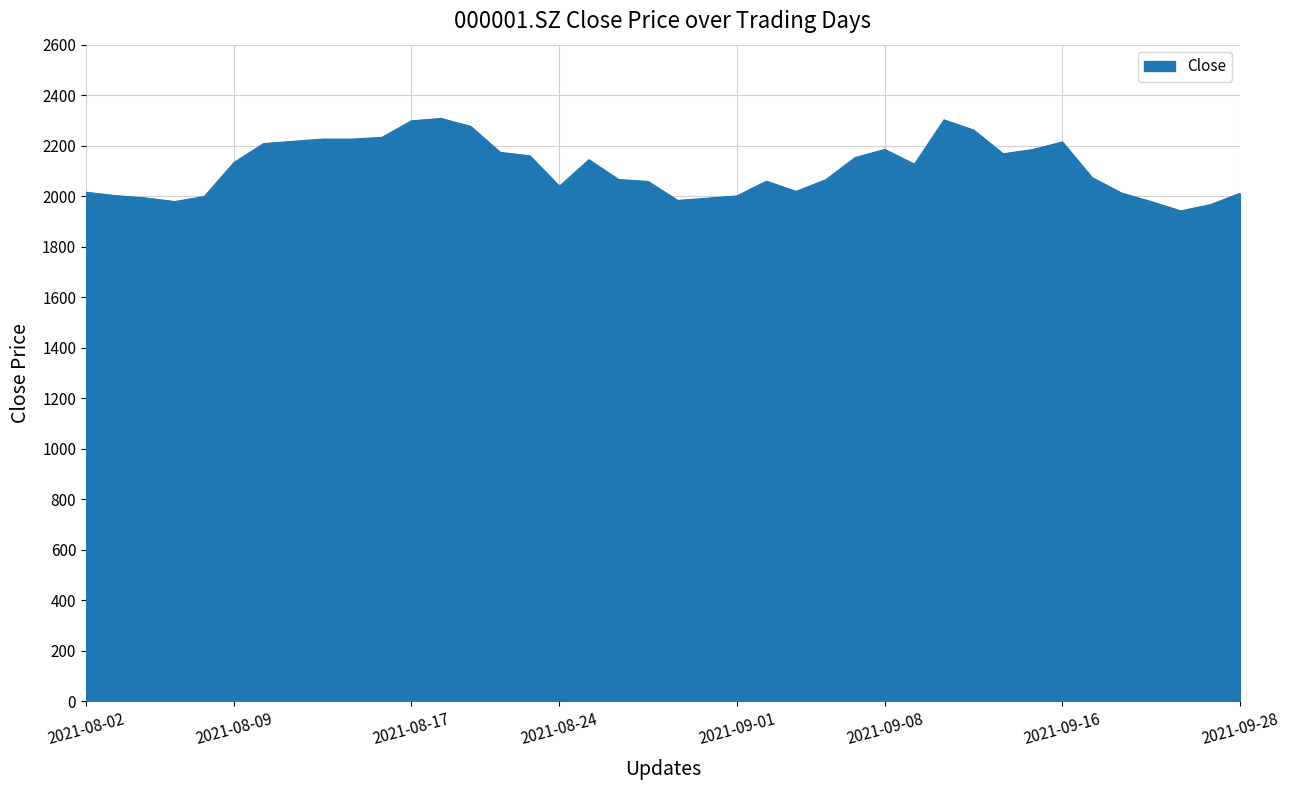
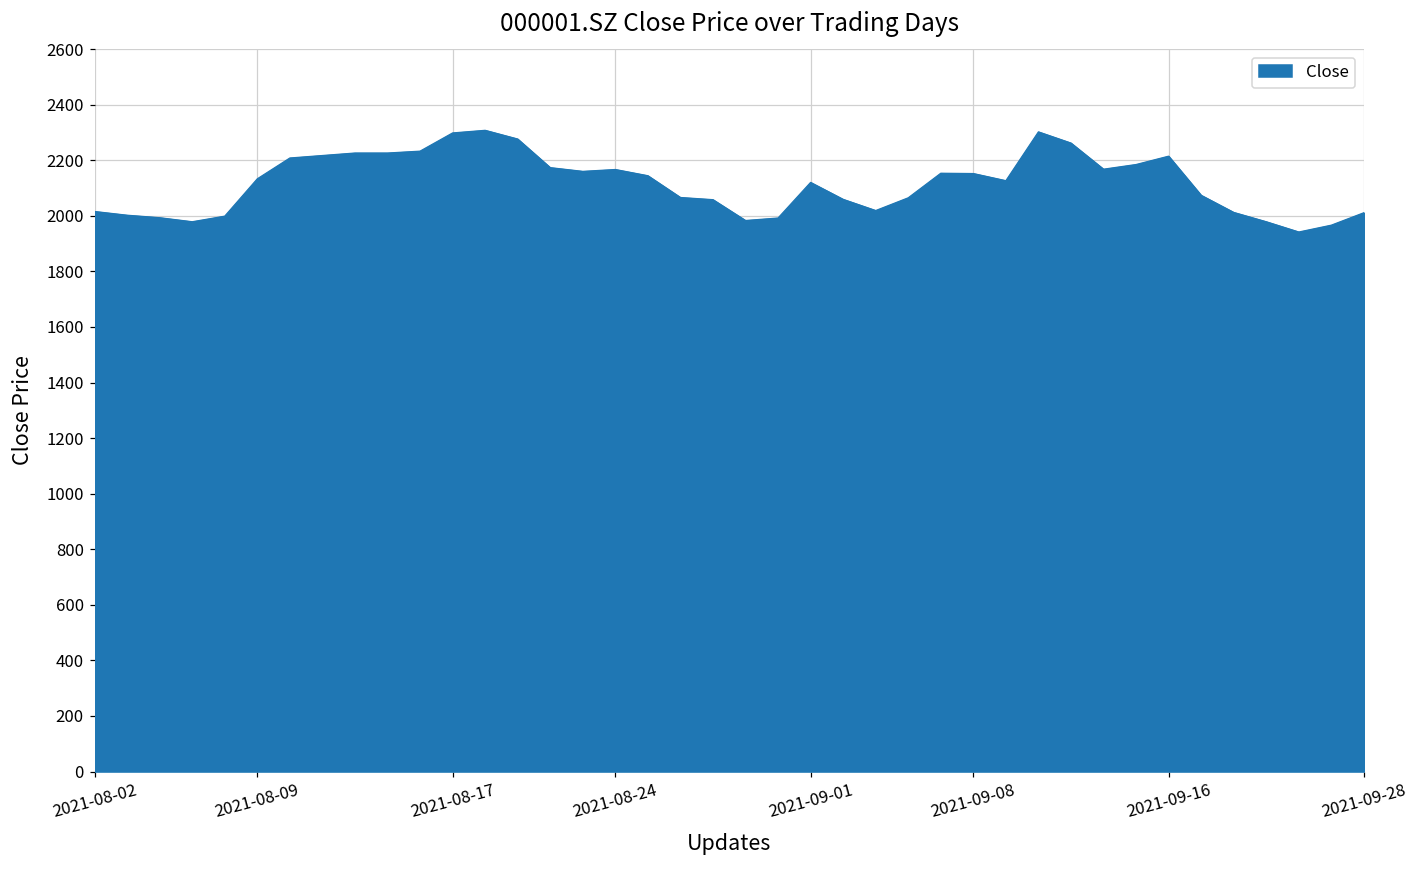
2021-08-24: 2040 -> 2170
2021-09-01: 2000 -> 2120
2021-09-08: 2180 -> 2150
